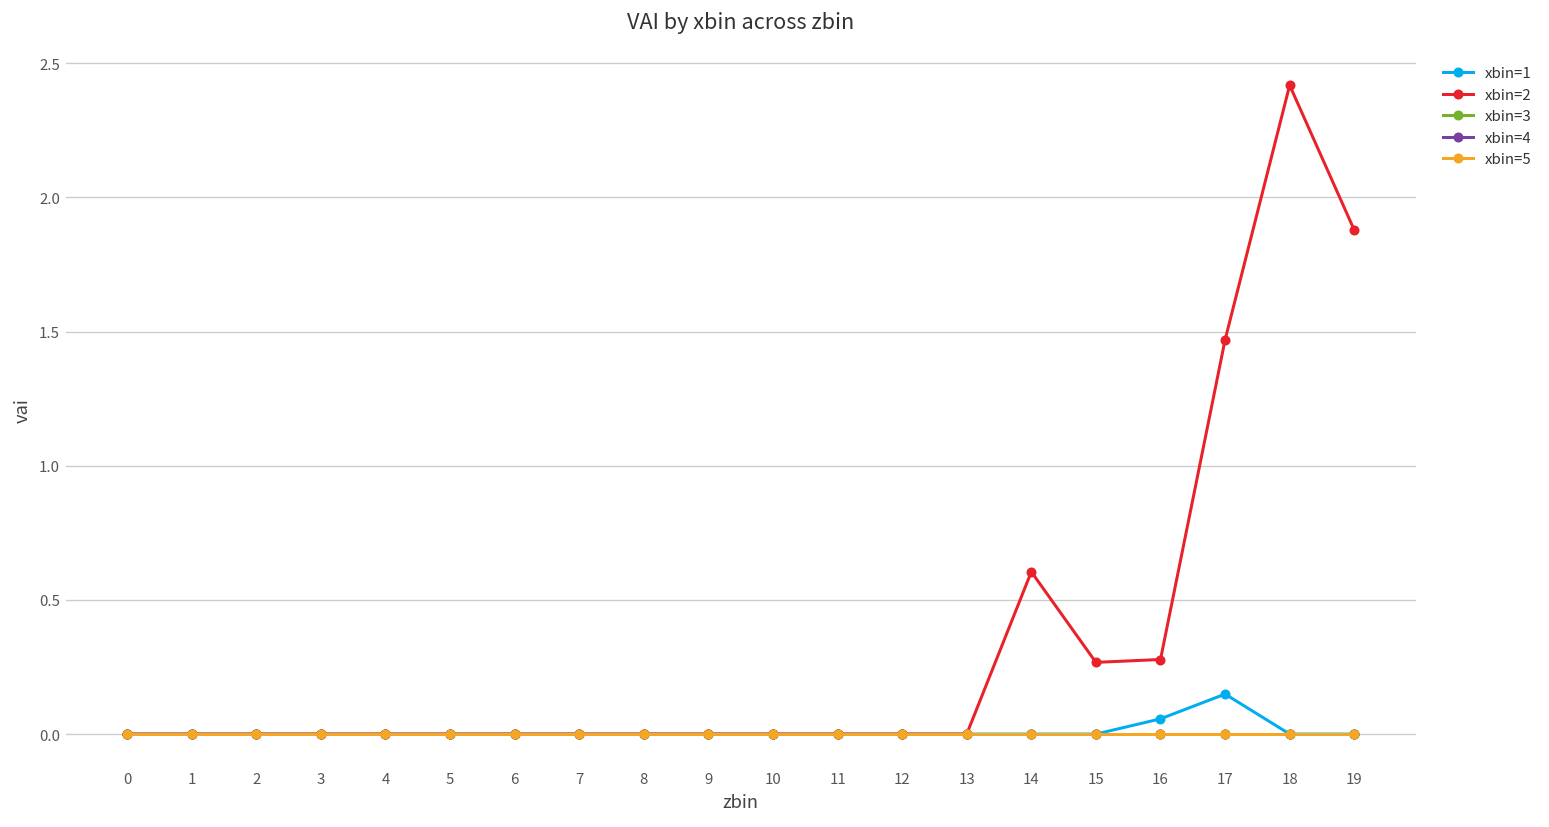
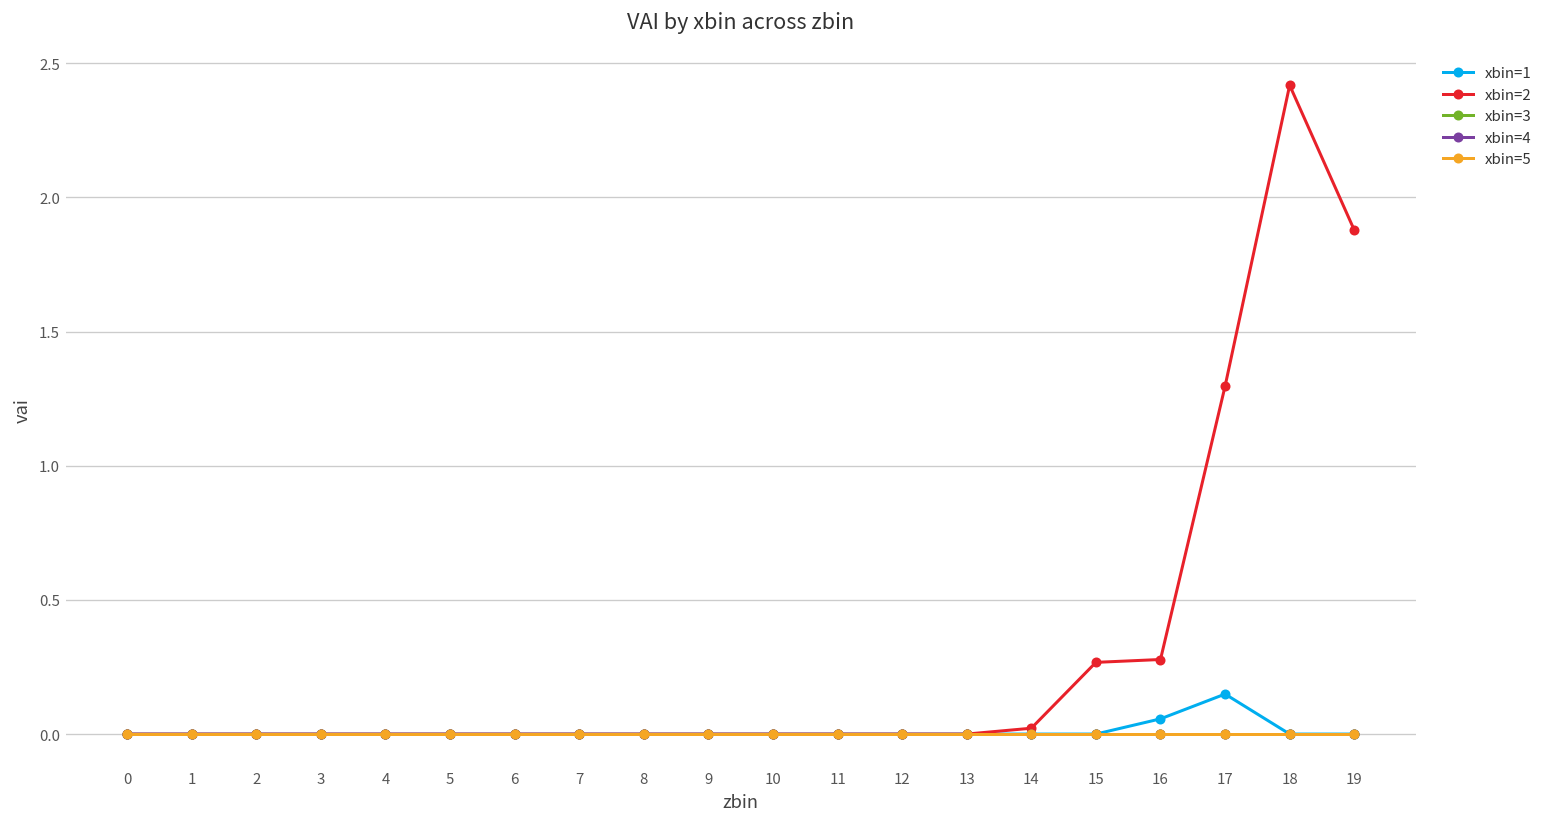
xbin=2, 14: 0.60 -> 0.02
xbin=2, 17: 1.47 -> 1.30
